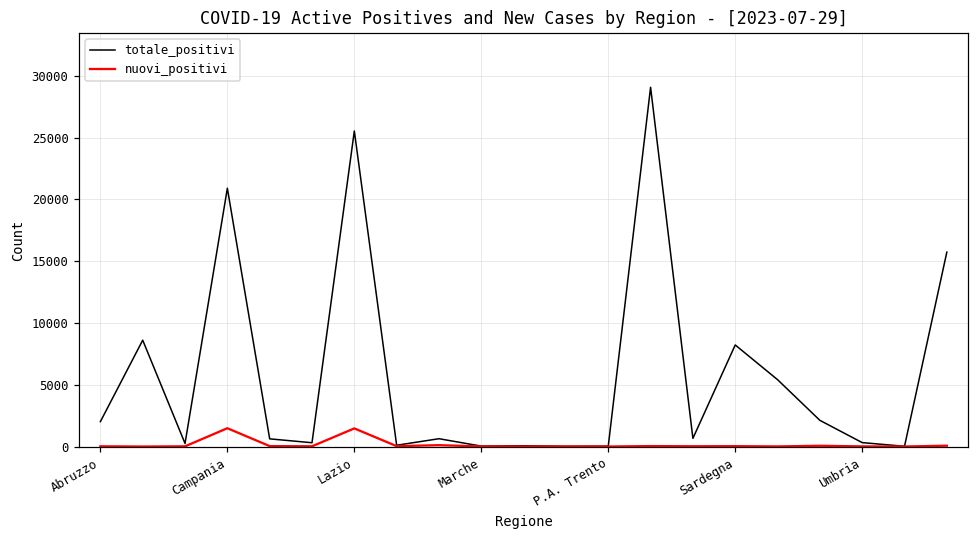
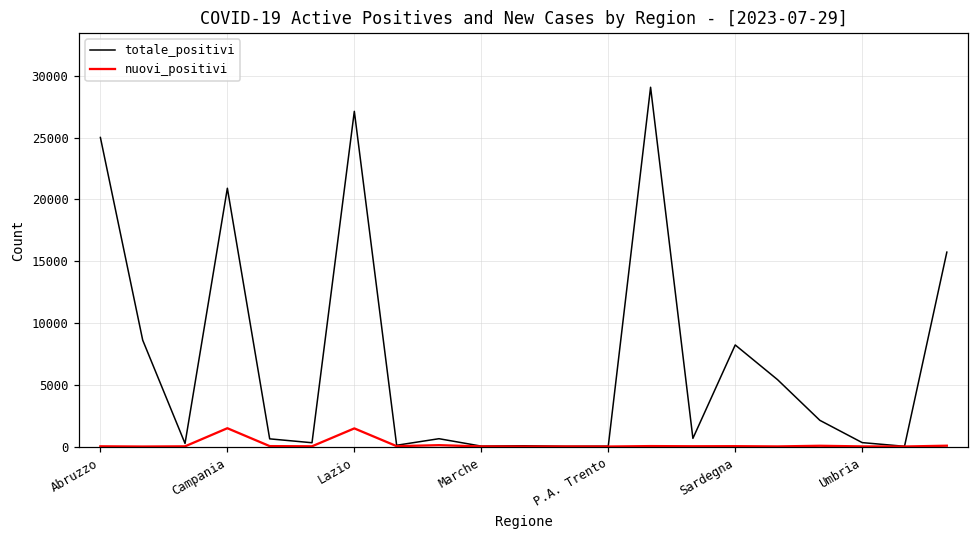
totale_positivi, Abruzzo: 2000 -> 25000
totale_positivi, Lazio: 25500 -> 27100
